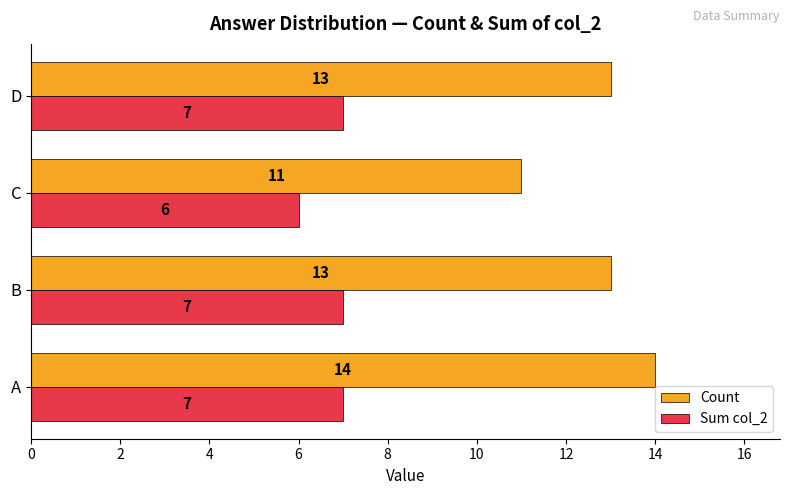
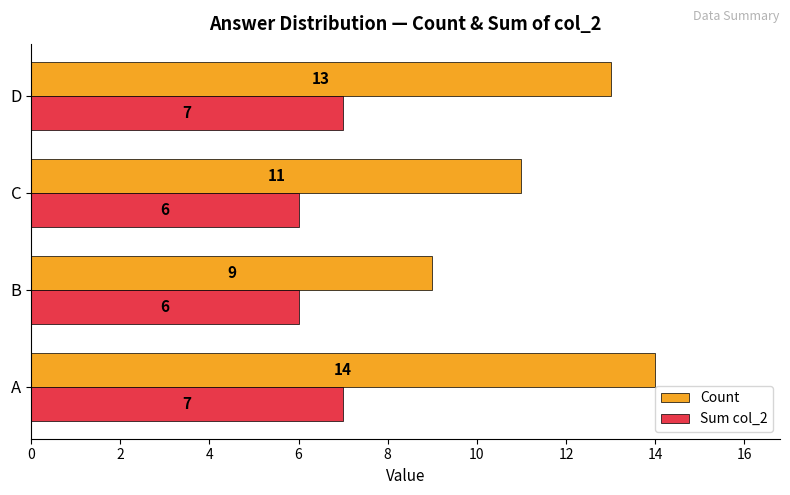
Count, B: 13 -> 9
Sum col_2, B: 7 -> 6
